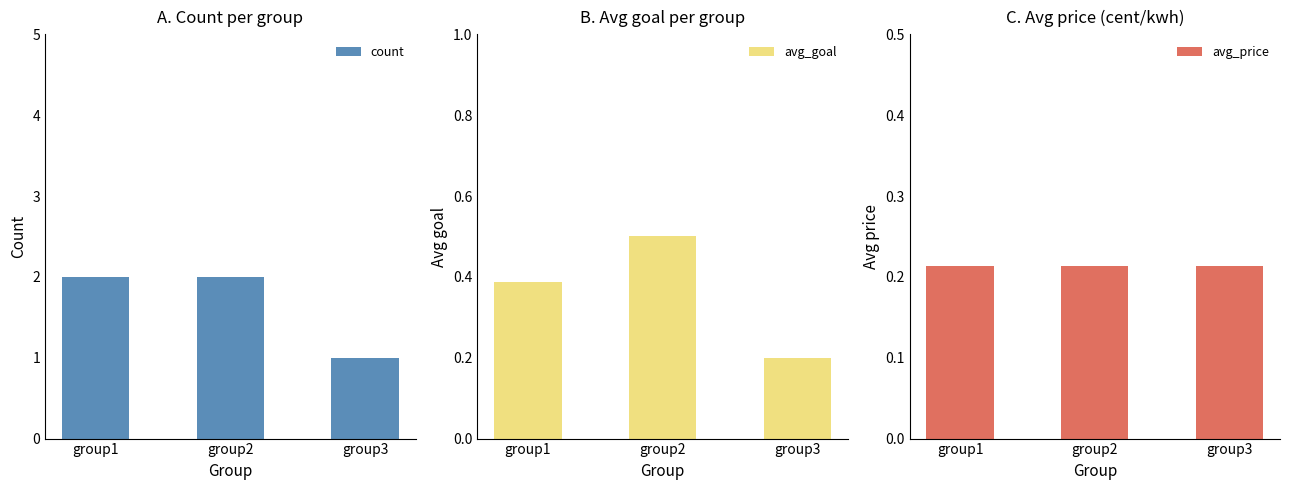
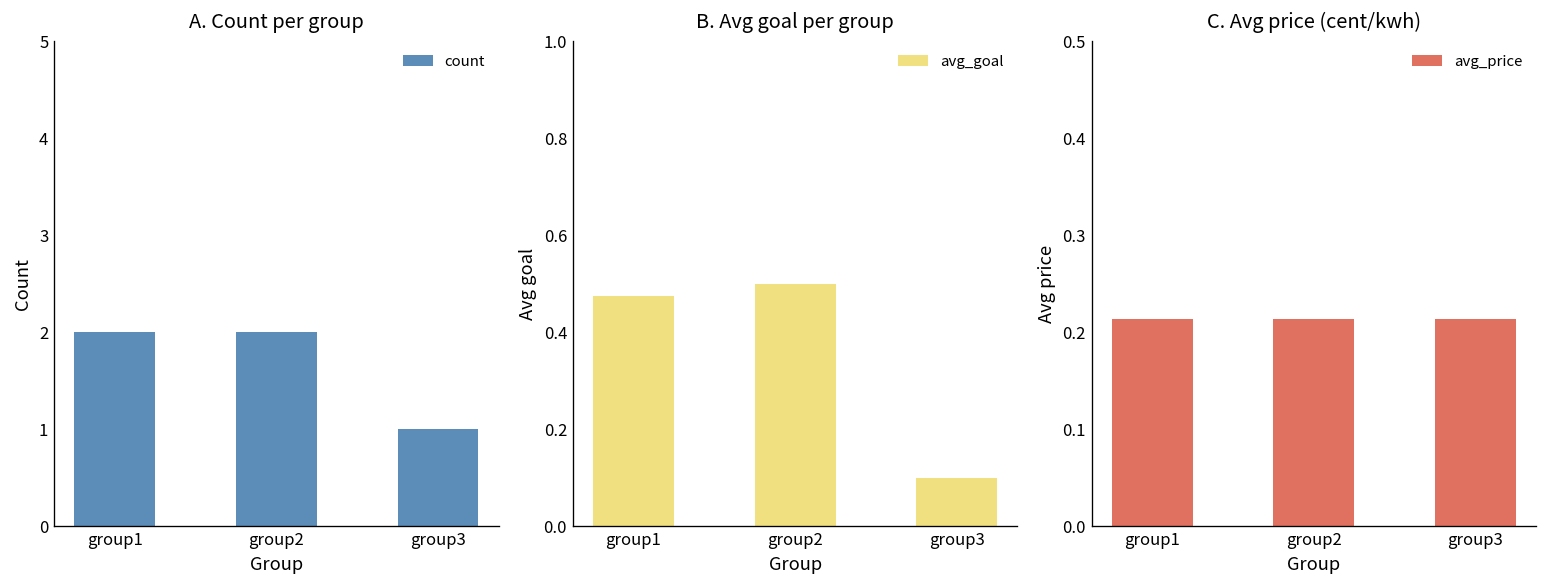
B. Avg goal per group, group1: 0.39 -> 0.48
B. Avg goal per group, group3: 0.2 -> 0.1
